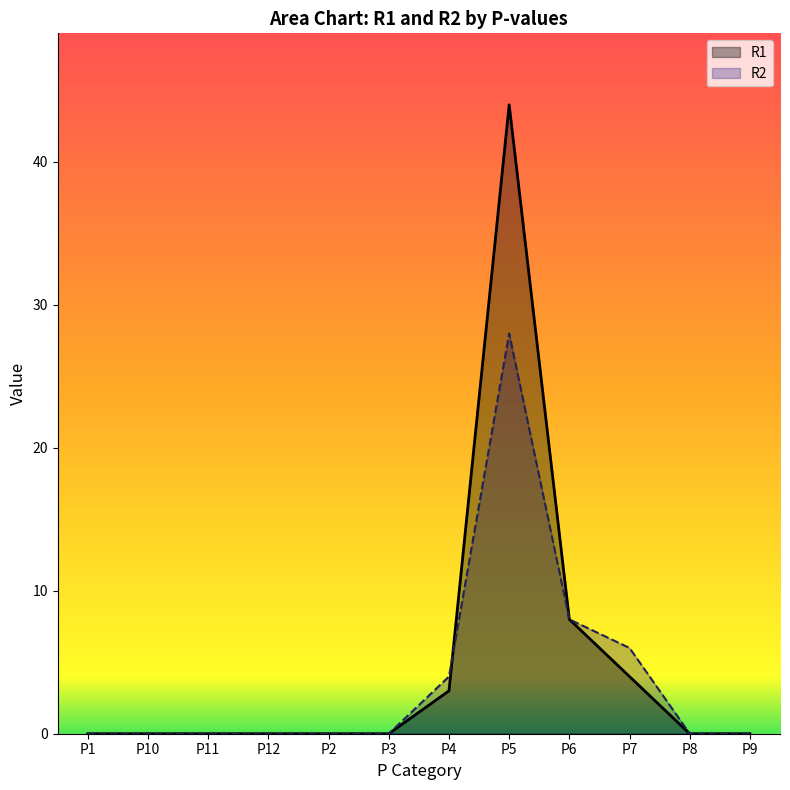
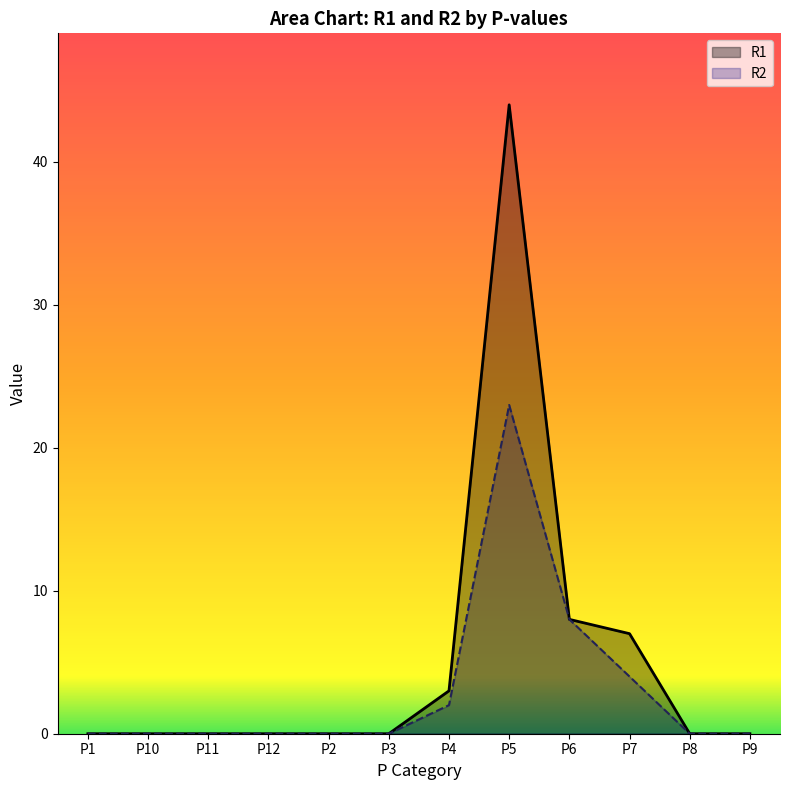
R2, P4: 4 -> 2
R2, P5: 28 -> 23
R1, P7: 4 -> 7
R2, P7: 6 -> 4
